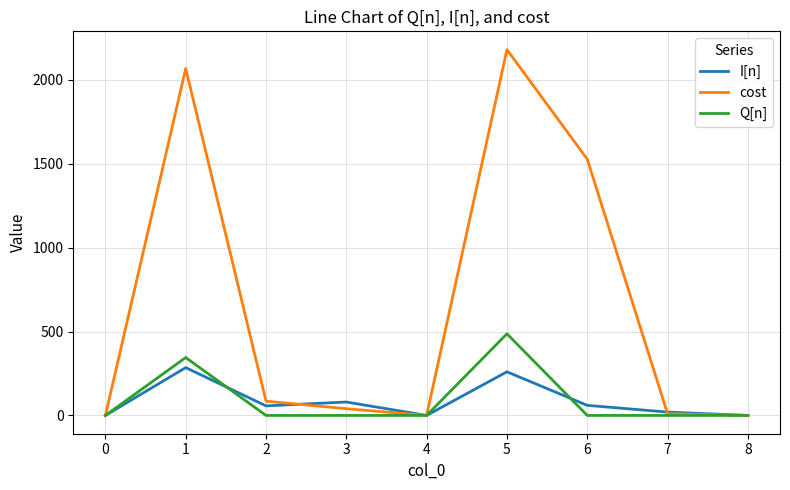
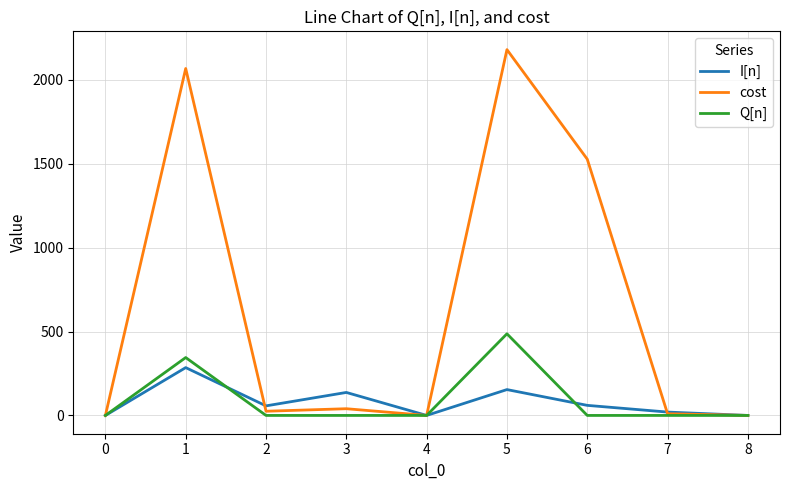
cost, 2: 90 -> 30
I[n], 3: 80 -> 140
I[n], 5: 260 -> 150
